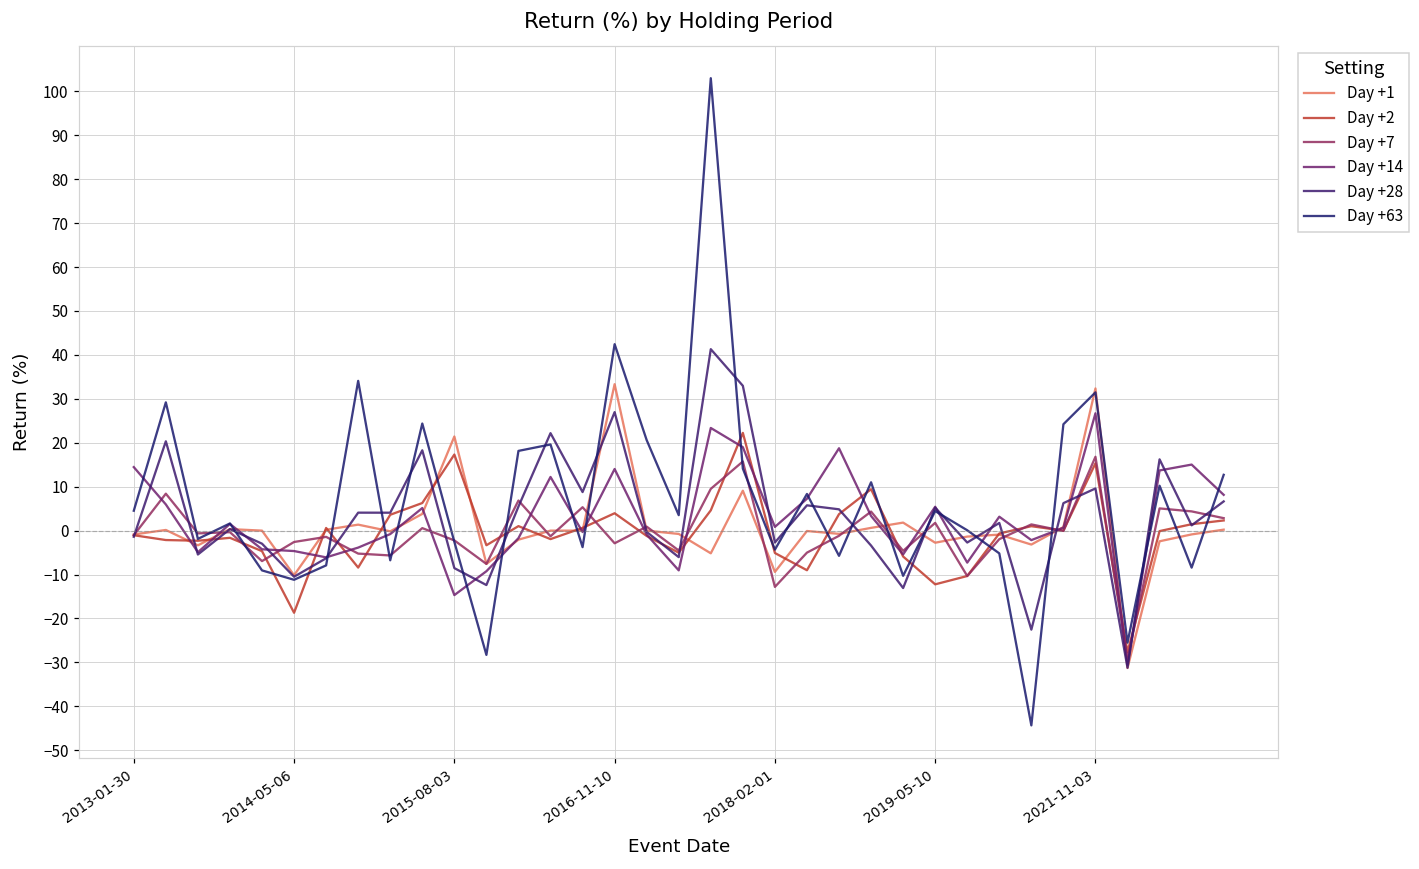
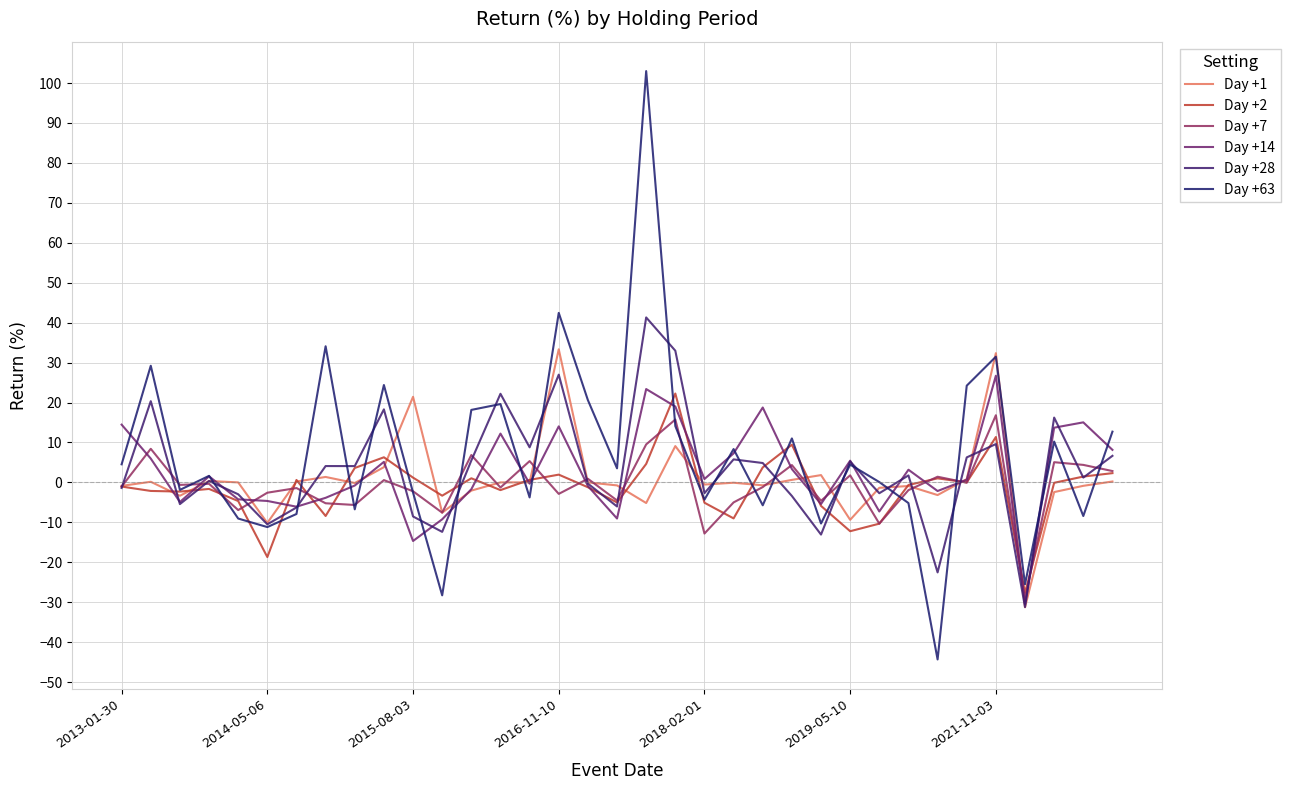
Day +2, 2015-08-03: 17 -> 1
Day +2, 2016-11-10: 4 -> 2
Day +1, 2018-02-01: -9 -> -1
Day +1, 2019-05-10: -3 -> -9
Day +2, 2021-11-03: 15 -> 11
